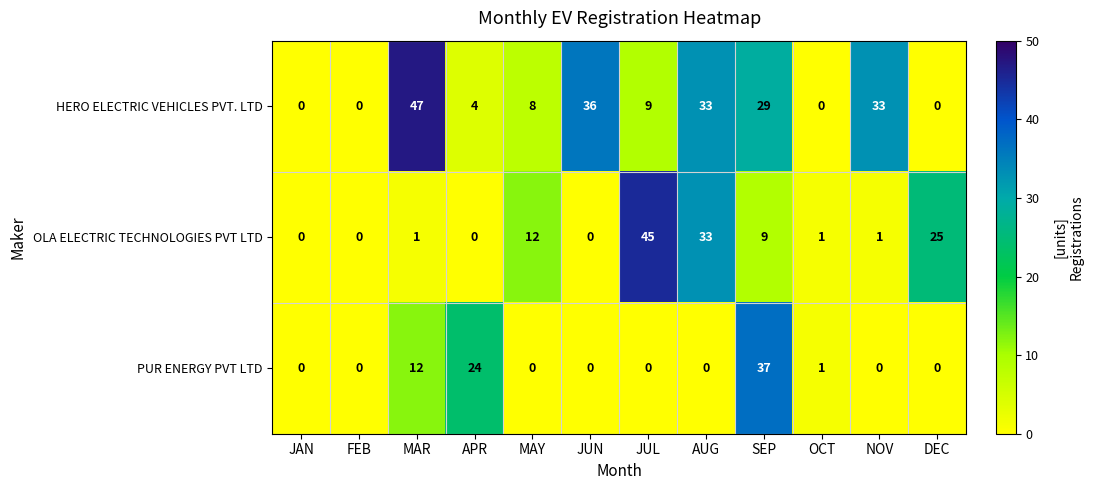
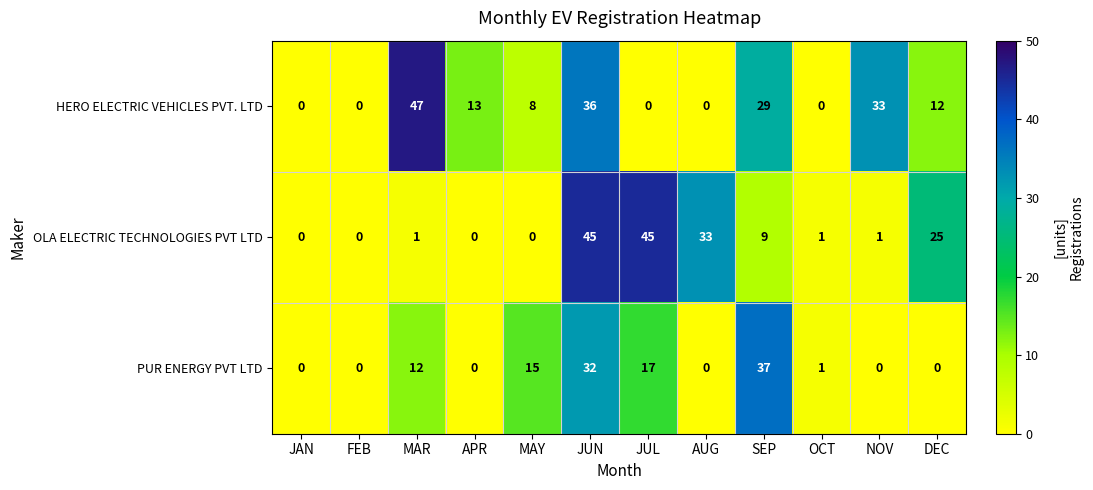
HERO ELECTRIC VEHICLES PVT. LTD, APR: 4 -> 13
HERO ELECTRIC VEHICLES PVT. LTD, JUL: 9 -> 0
HERO ELECTRIC VEHICLES PVT. LTD, AUG: 33 -> 0
HERO ELECTRIC VEHICLES PVT. LTD, DEC: 0 -> 12
OLA ELECTRIC TECHNOLOGIES PVT LTD, MAY: 12 -> 0
OLA ELECTRIC TECHNOLOGIES PVT LTD, JUN: 0 -> 45
PUR ENERGY PVT LTD, APR: 24 -> 0
PUR ENERGY PVT LTD, MAY: 0 -> 15
PUR ENERGY PVT LTD, JUN: 0 -> 32
PUR ENERGY PVT LTD, JUL: 0 -> 17
